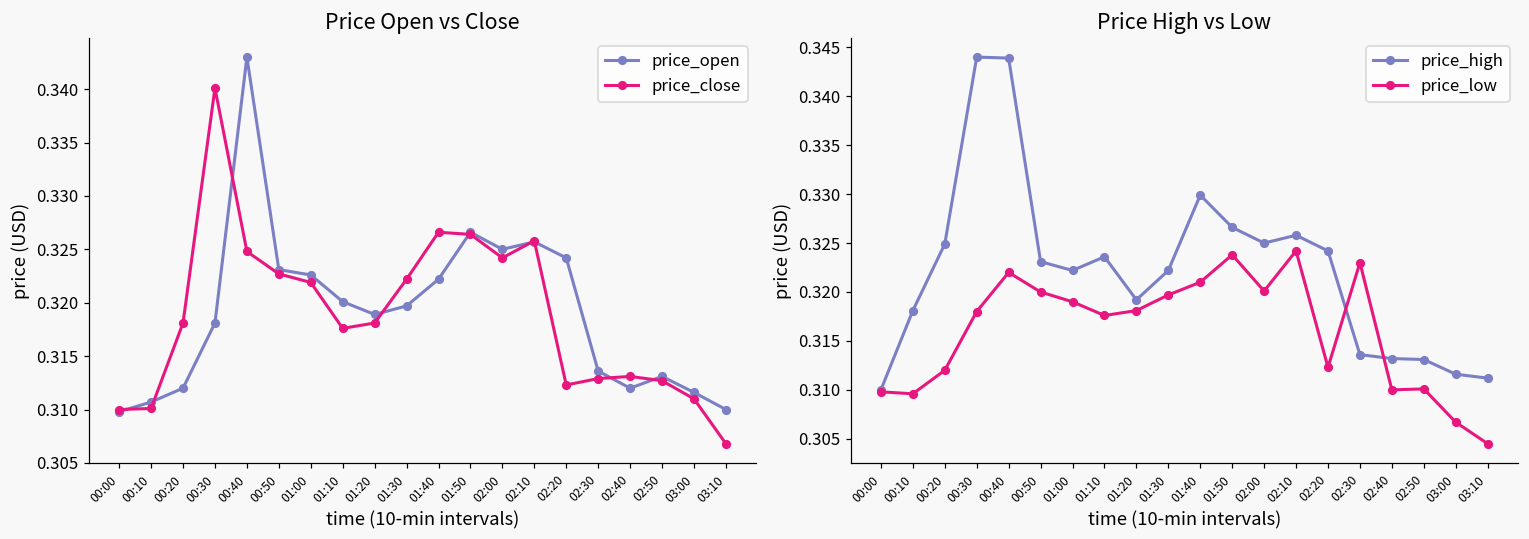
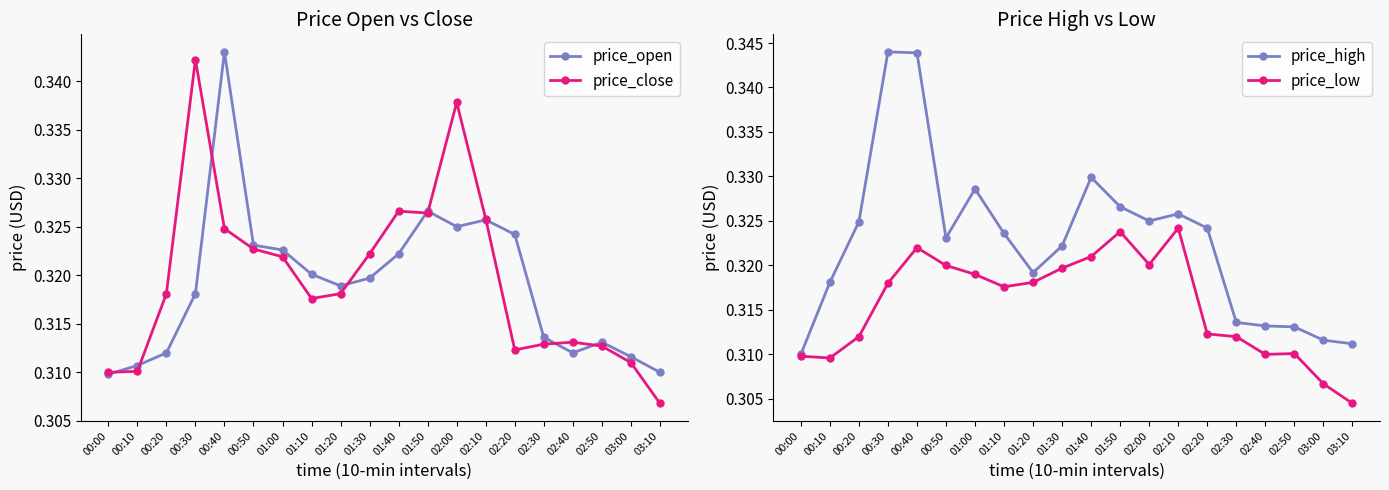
Price Open vs Close, price_close, 00:30: 0.340 -> 0.342
Price Open vs Close, price_close, 02:00: 0.324 -> 0.338
Price High vs Low, price_high, 01:00: 0.322 -> 0.329
Price High vs Low, price_low, 02:30: 0.323 -> 0.312
